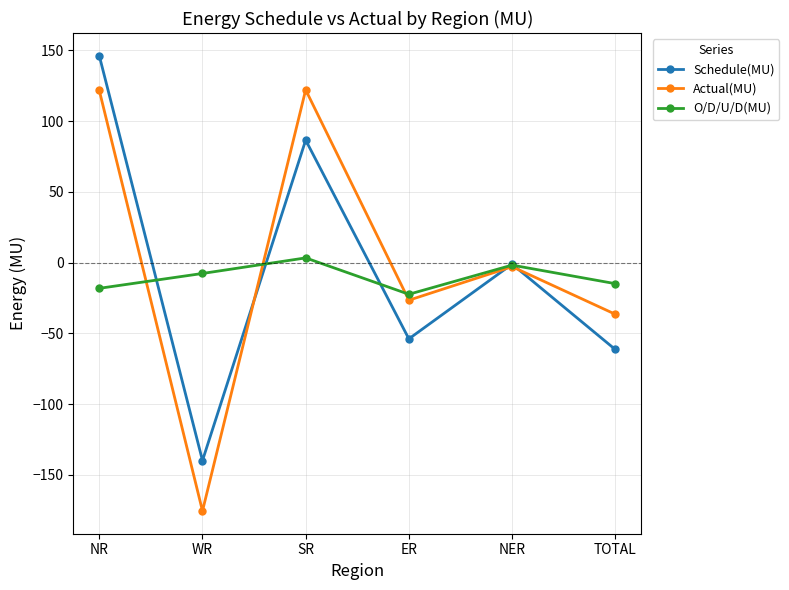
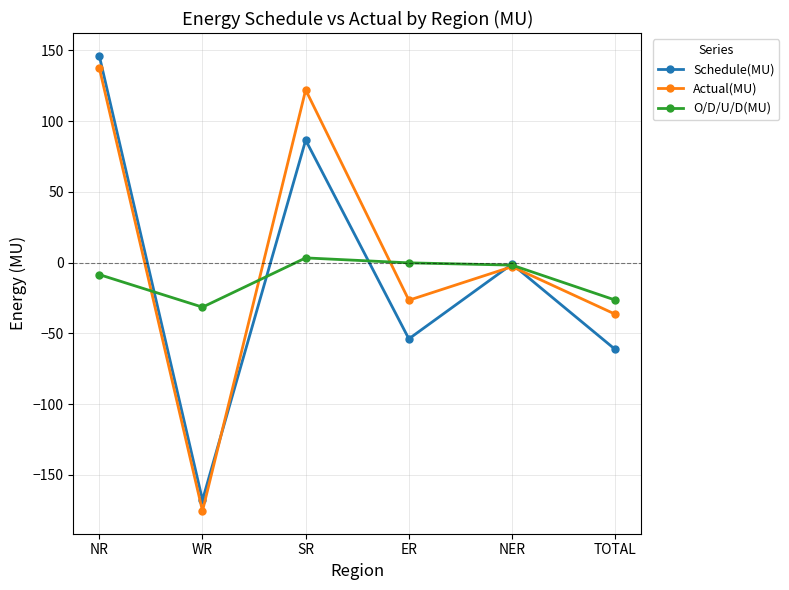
Actual(MU), NR: 122 -> 138
O/D/U/D(MU), NR: -18 -> -9
Schedule(MU), WR: -140 -> -168
O/D/U/D(MU), WR: -8 -> -32
O/D/U/D(MU), ER: -22 -> 0
O/D/U/D(MU), TOTAL: -15 -> -27
